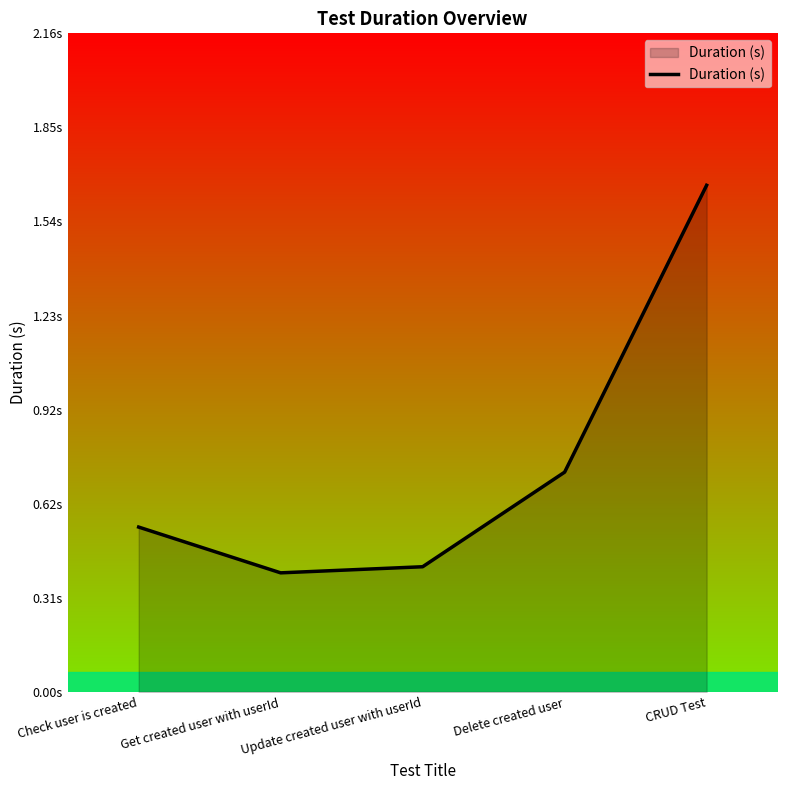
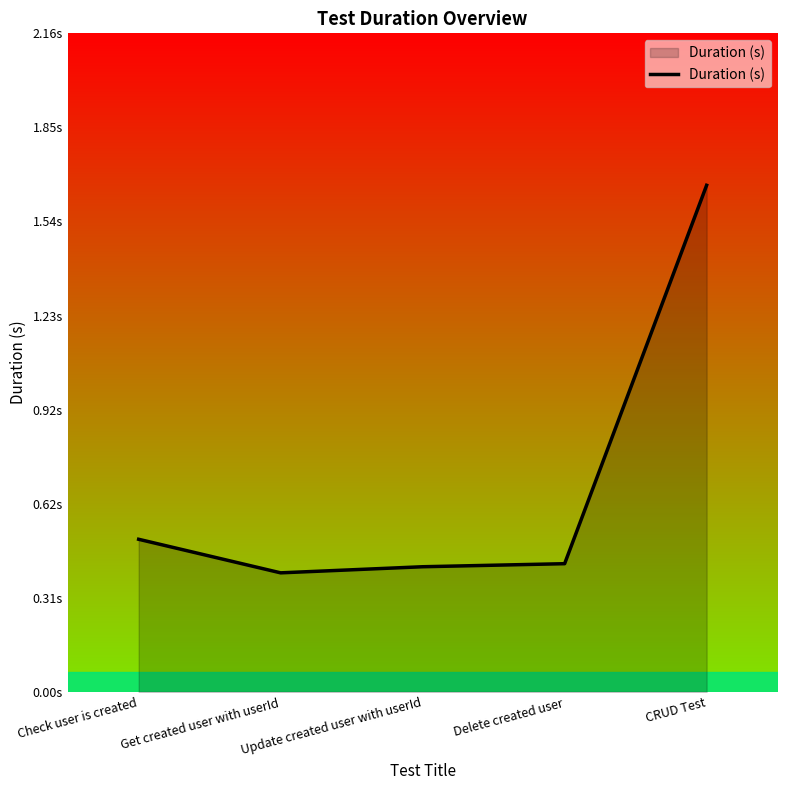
Check user is created: 0.54s -> 0.50s
Delete created user: 0.72s -> 0.42s
